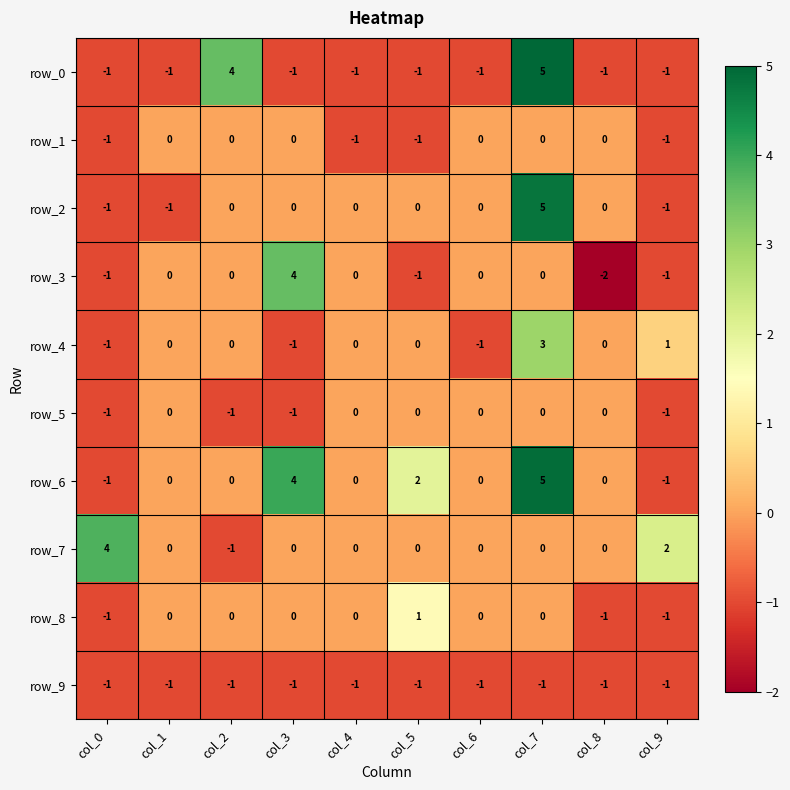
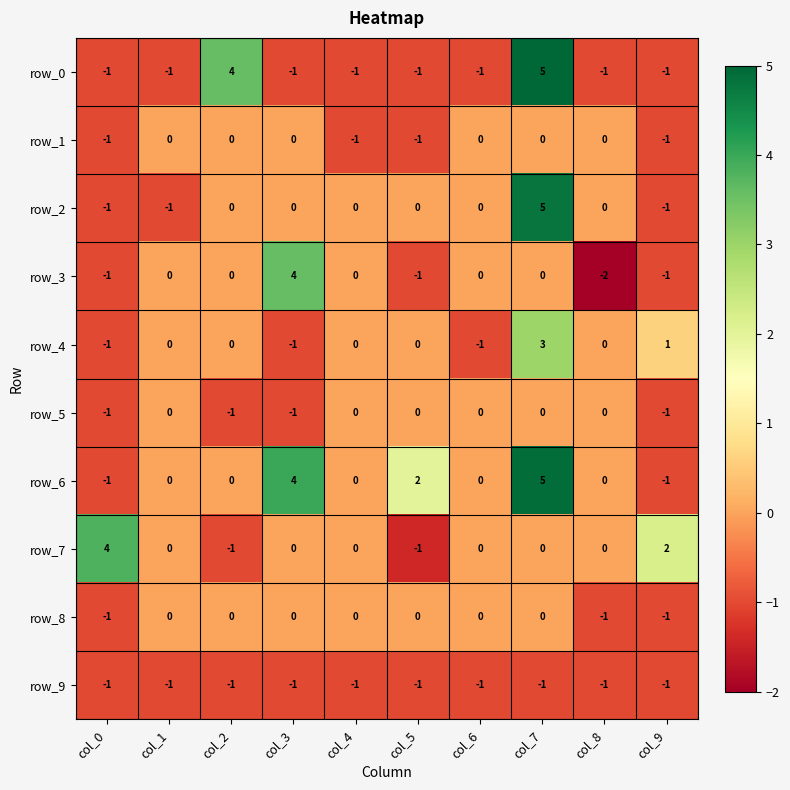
row_7, col_5: 0 -> -1
row_8, col_5: 1 -> 0
